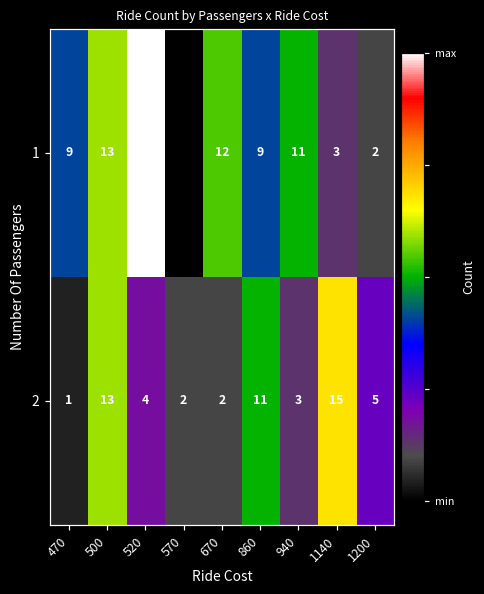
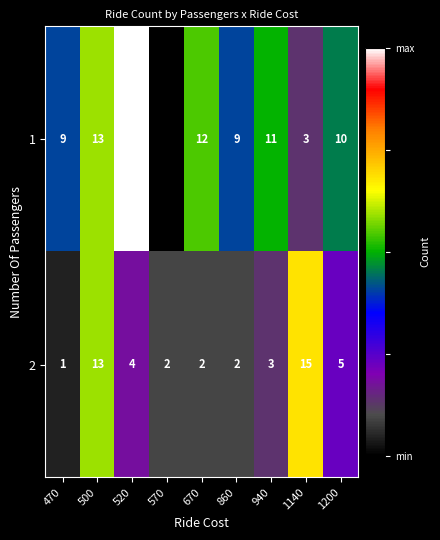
1, 1200: 2 -> 10
2, 860: 11 -> 2
